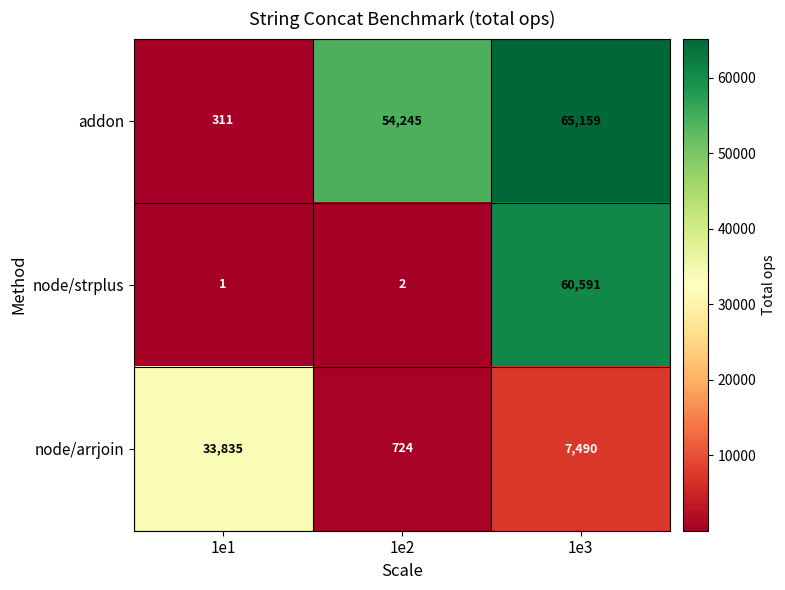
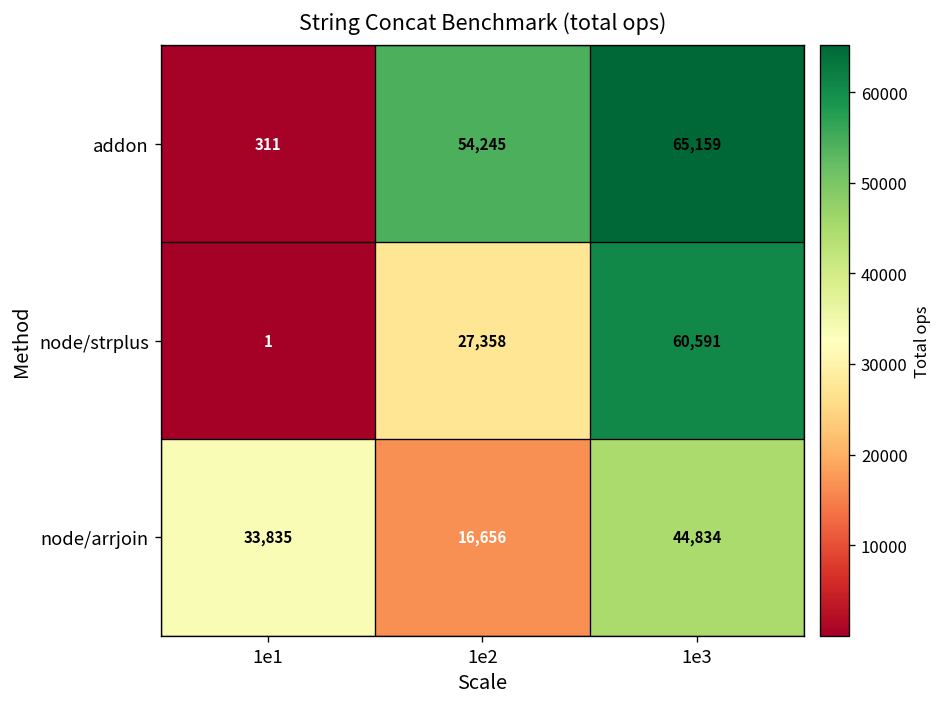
node/strplus, 1e2: 2 -> 27,358
node/arrjoin, 1e2: 724 -> 16,656
node/arrjoin, 1e3: 7,490 -> 44,834
